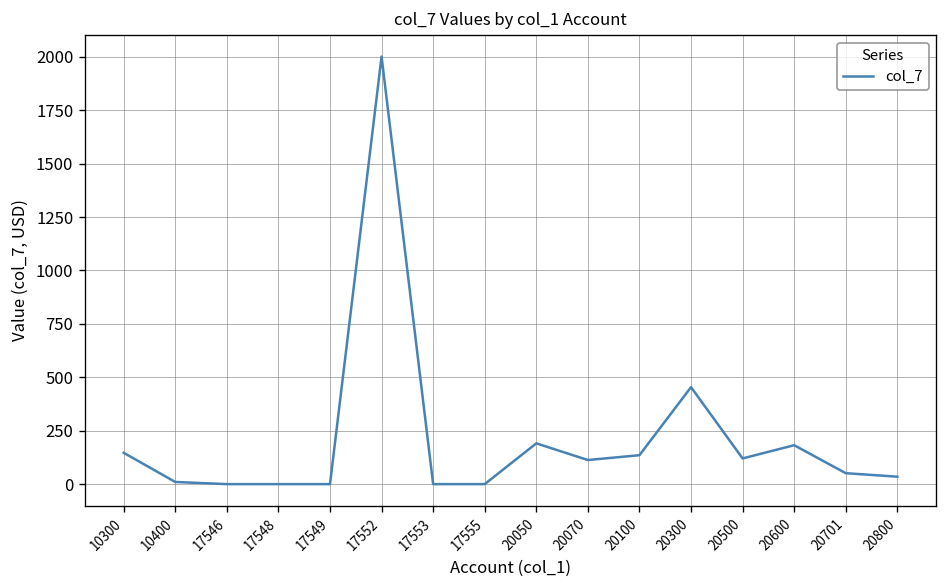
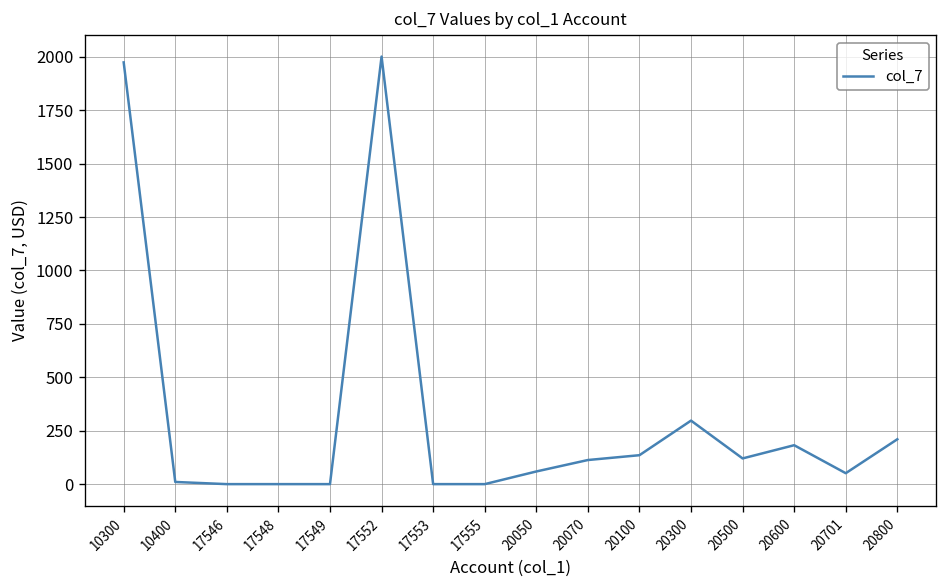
10300: 150 -> 1970
20050: 190 -> 60
20300: 450 -> 300
20800: 40 -> 210
